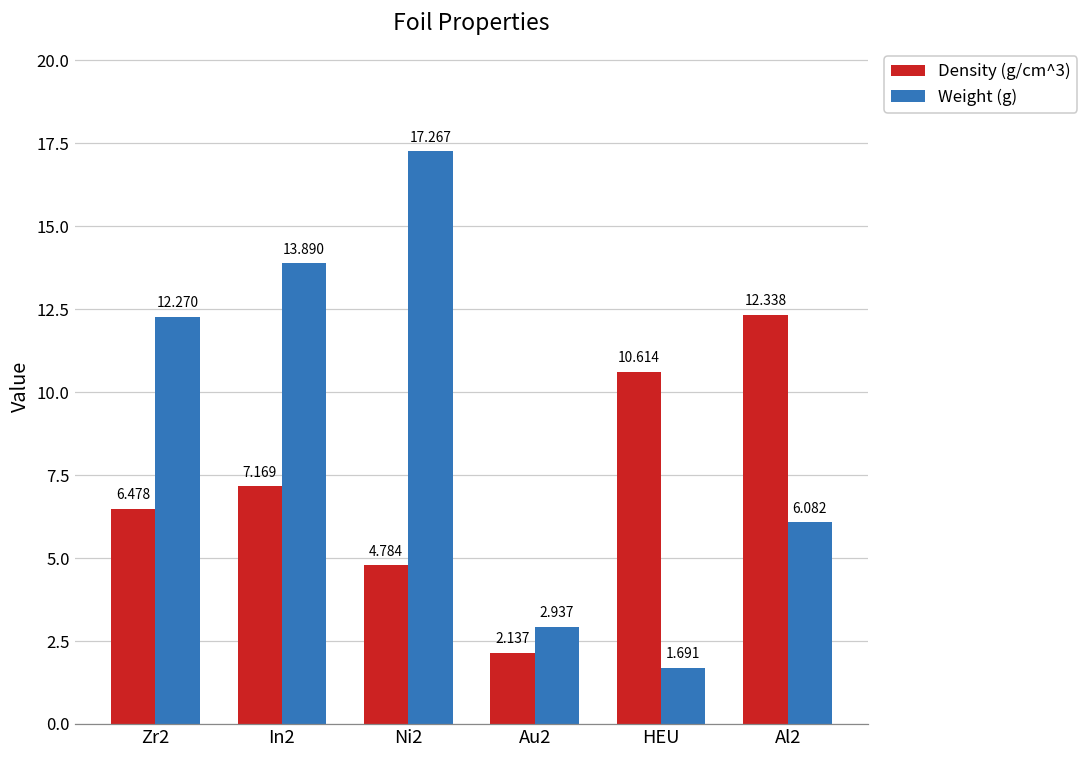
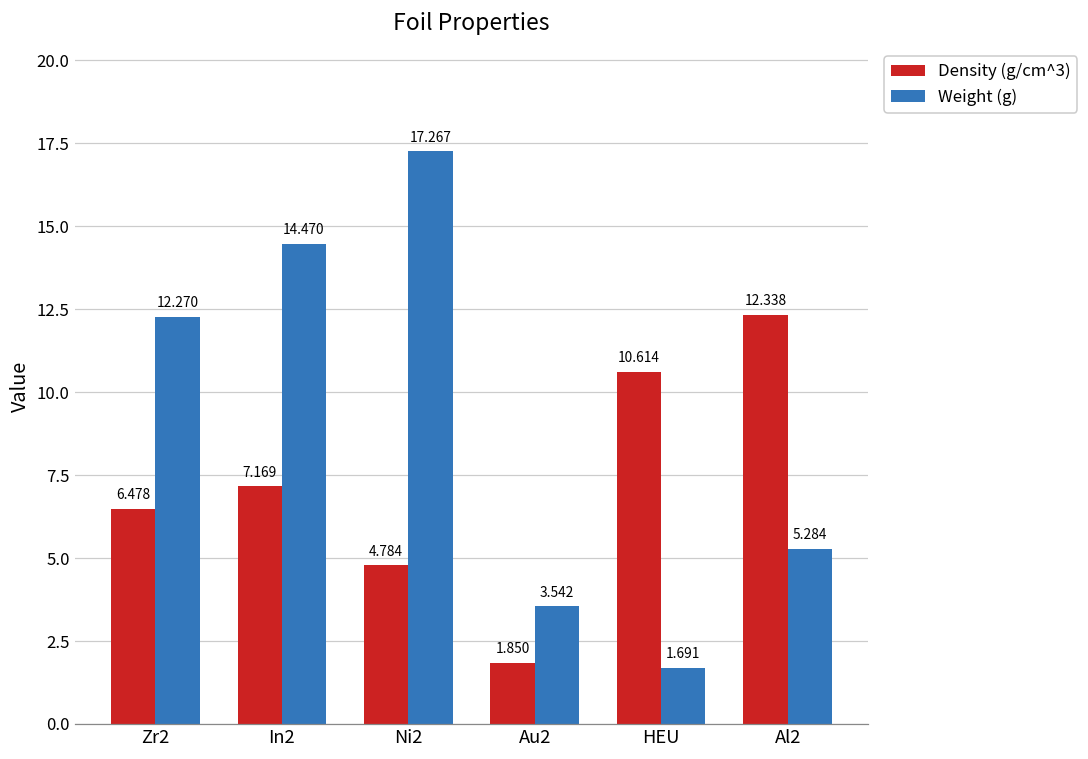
Weight (g), In2: 13.890 -> 14.470
Density (g/cm^3), Au2: 2.137 -> 1.850
Weight (g), Au2: 2.937 -> 3.542
Weight (g), Al2: 6.082 -> 5.284
